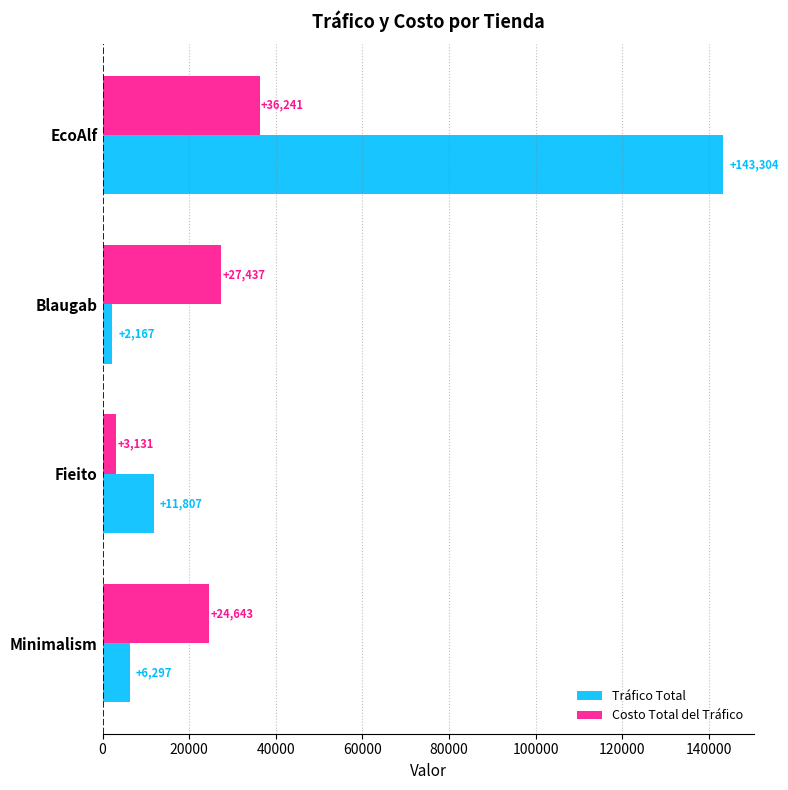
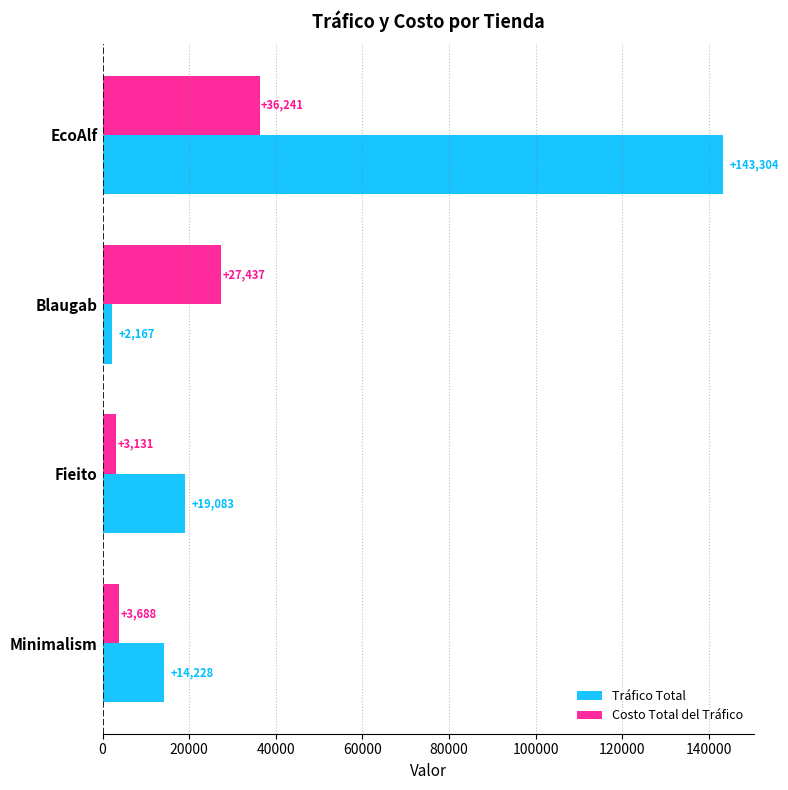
Tráfico Total, Fieito: +11,807 -> +19,083
Costo Total del Tráfico, Minimalism: +24,643 -> +3,688
Tráfico Total, Minimalism: +6,297 -> +14,228
